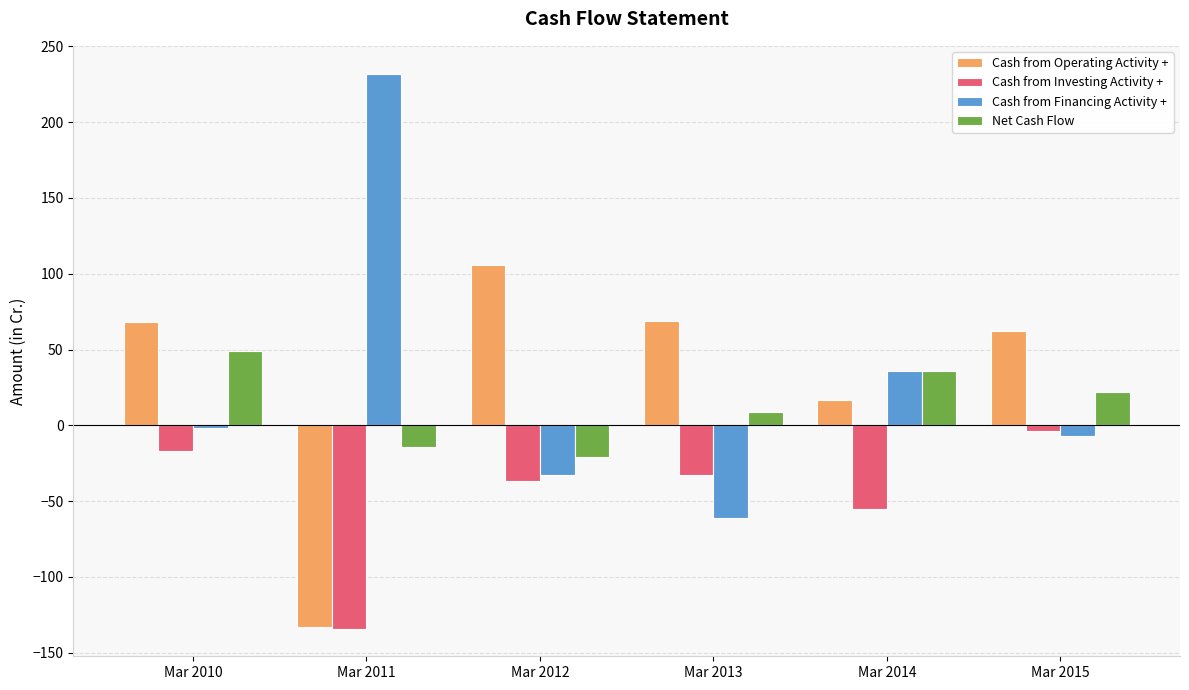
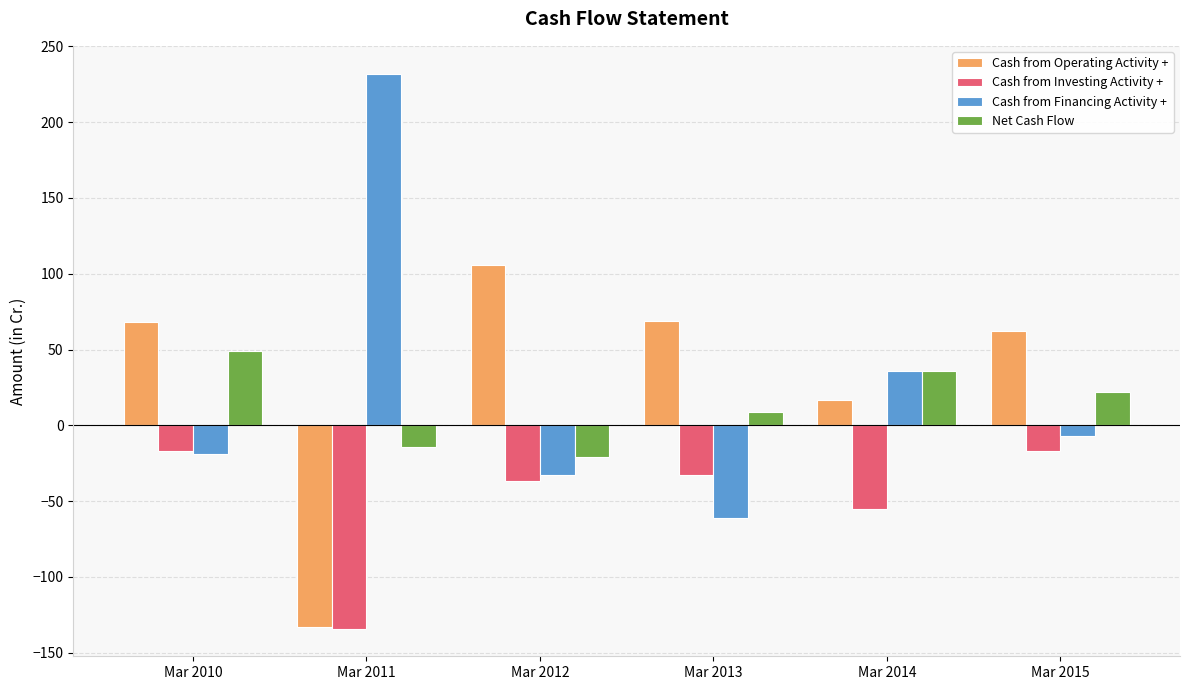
Cash from Financing Activity +, Mar 2010: -2 -> -19
Cash from Investing Activity +, Mar 2015: -4 -> -17
